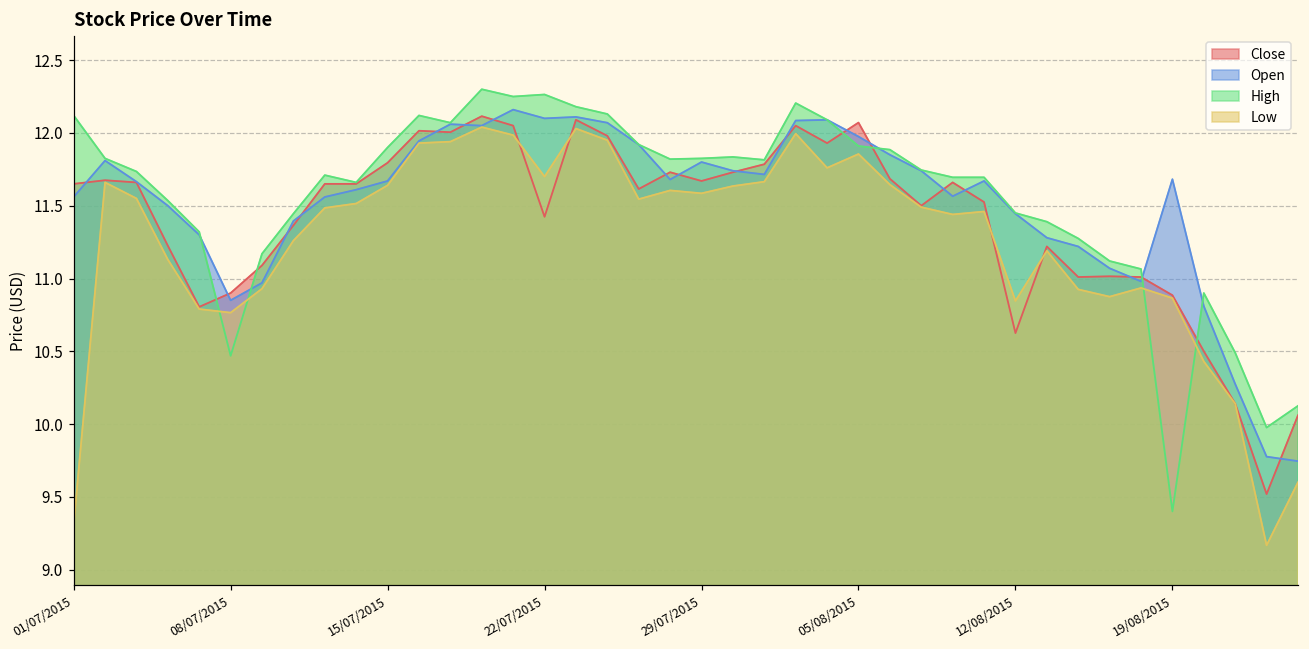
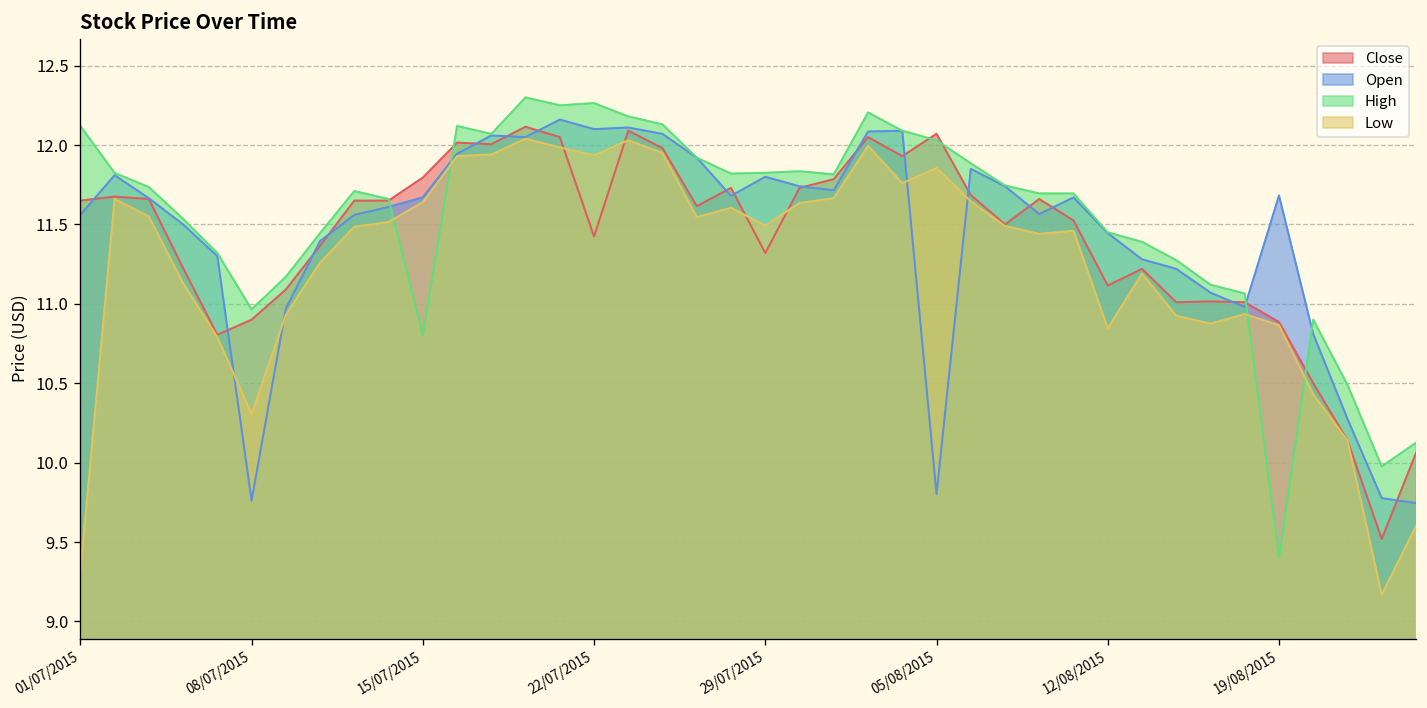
Open, 08/07/2015: 10.85 -> 9.76
High, 08/07/2015: 10.47 -> 10.97
Low, 08/07/2015: 10.77 -> 10.31
High, 15/07/2015: 11.9 -> 10.8
Low, 22/07/2015: 11.70 -> 11.94
Close, 29/07/2015: 11.67 -> 11.32
Low, 29/07/2015: 11.59 -> 11.49
Open, 05/08/2015: 11.98 -> 9.80
High, 05/08/2015: 11.91 -> 12.03
Close, 12/08/2015: 10.63 -> 11.12
